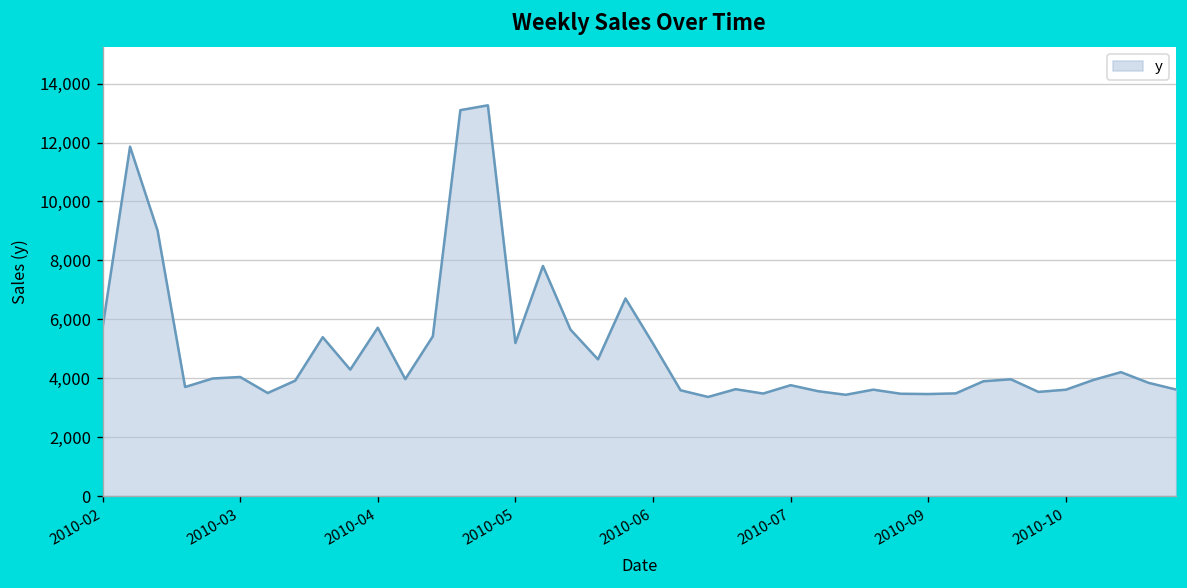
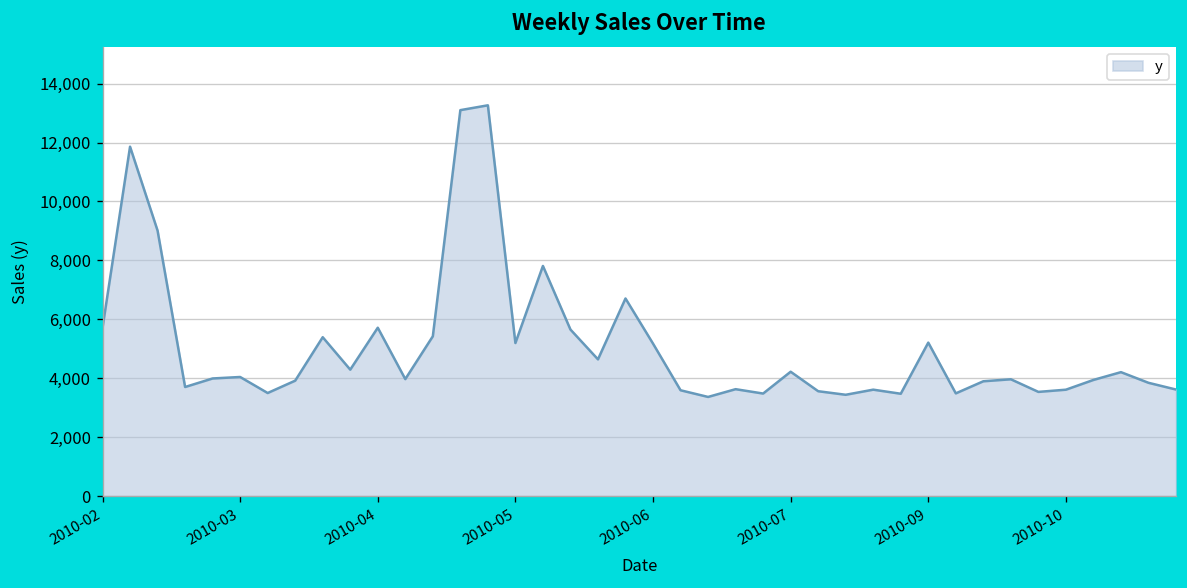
2010-07: 3,800 -> 4,200
2010-09: 3,500 -> 5,200
